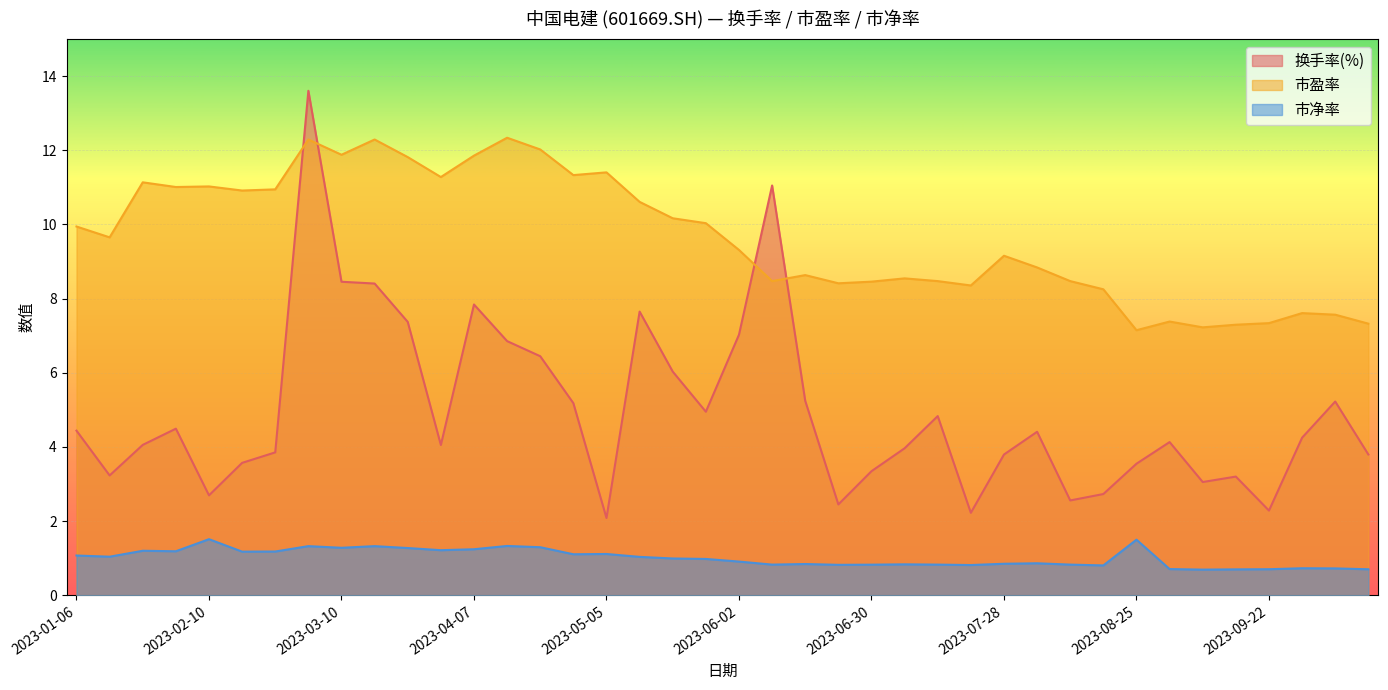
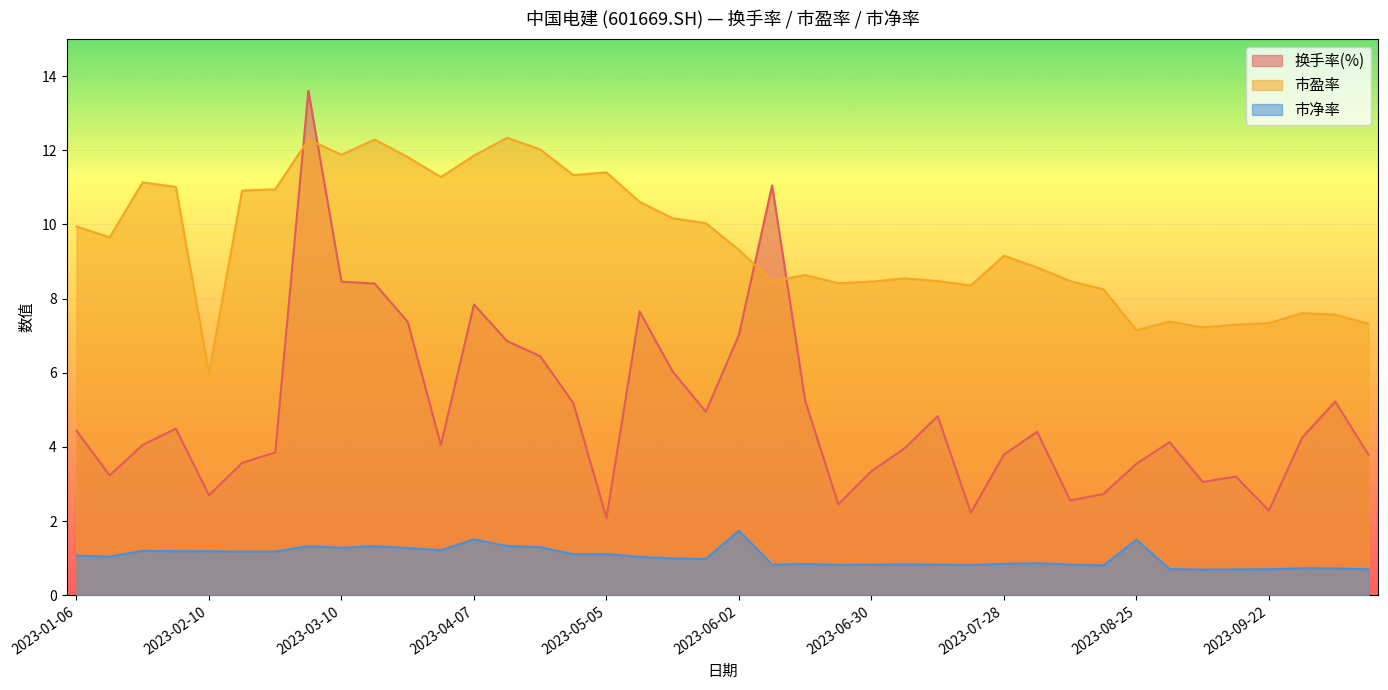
市盈率, 2023-02-10: 11.0 -> 6.0
市净率, 2023-02-10: 1.5 -> 1.2
市净率, 2023-04-07: 1.2 -> 1.5
市净率, 2023-06-02: 0.9 -> 1.7
